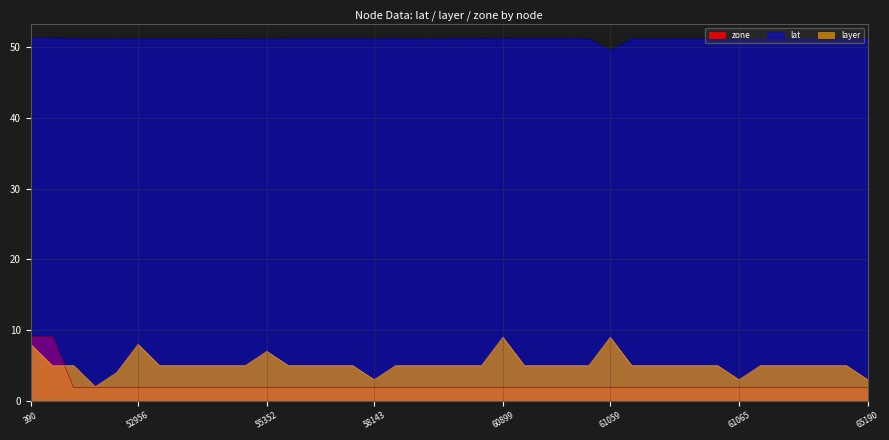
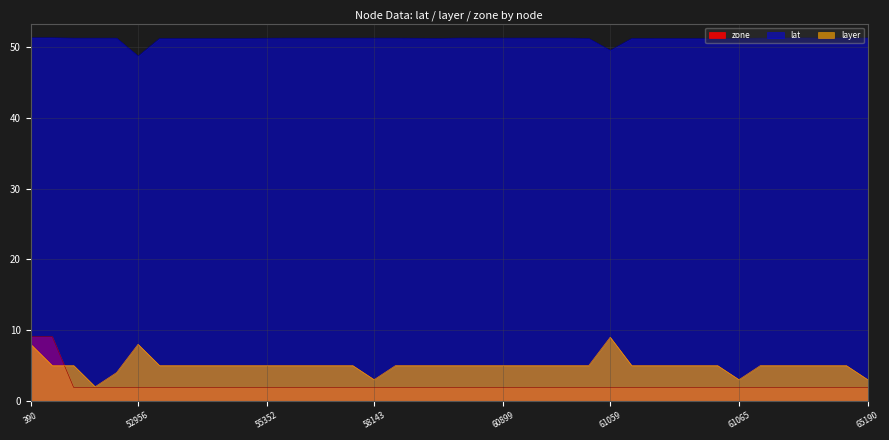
lat, 52956: 51 -> 49
layer, 55352: 7 -> 5
layer, 60899: 9 -> 5
